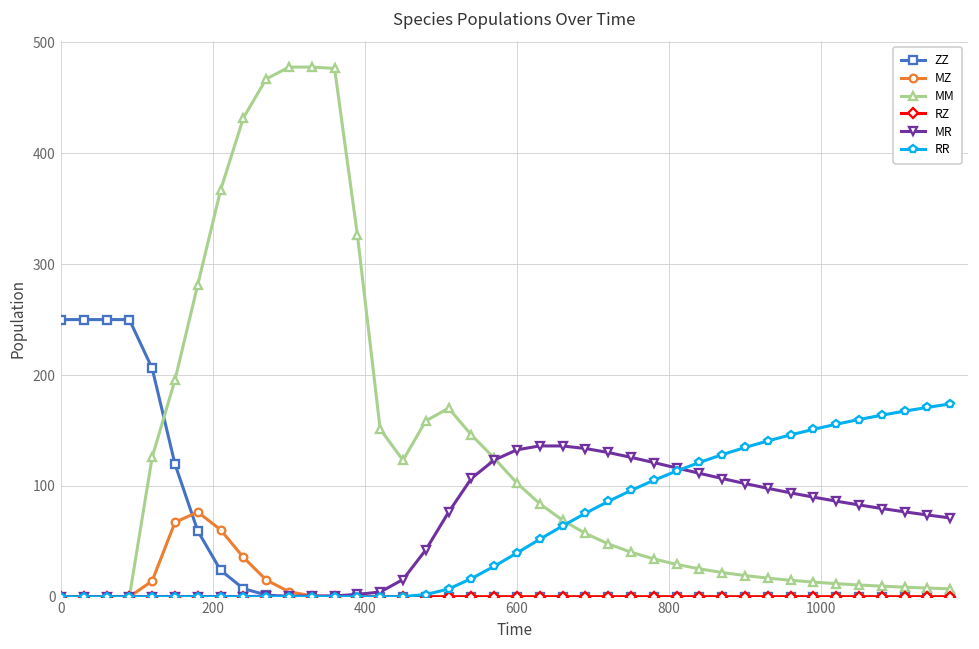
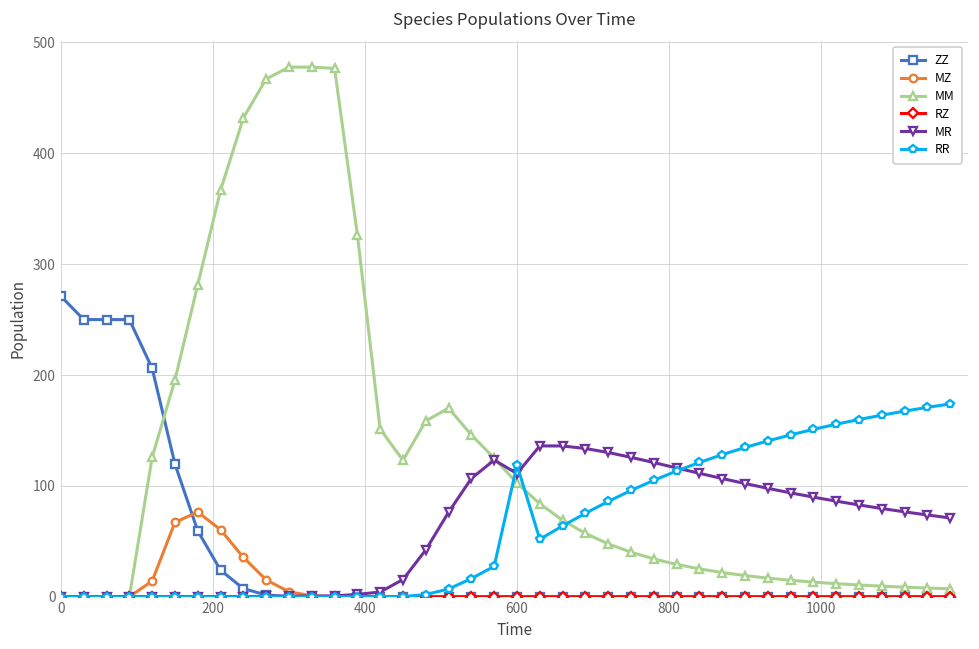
ZZ, 0: 250 -> 271
MR, 600: 133 -> 111
RR, 600: 40 -> 119
